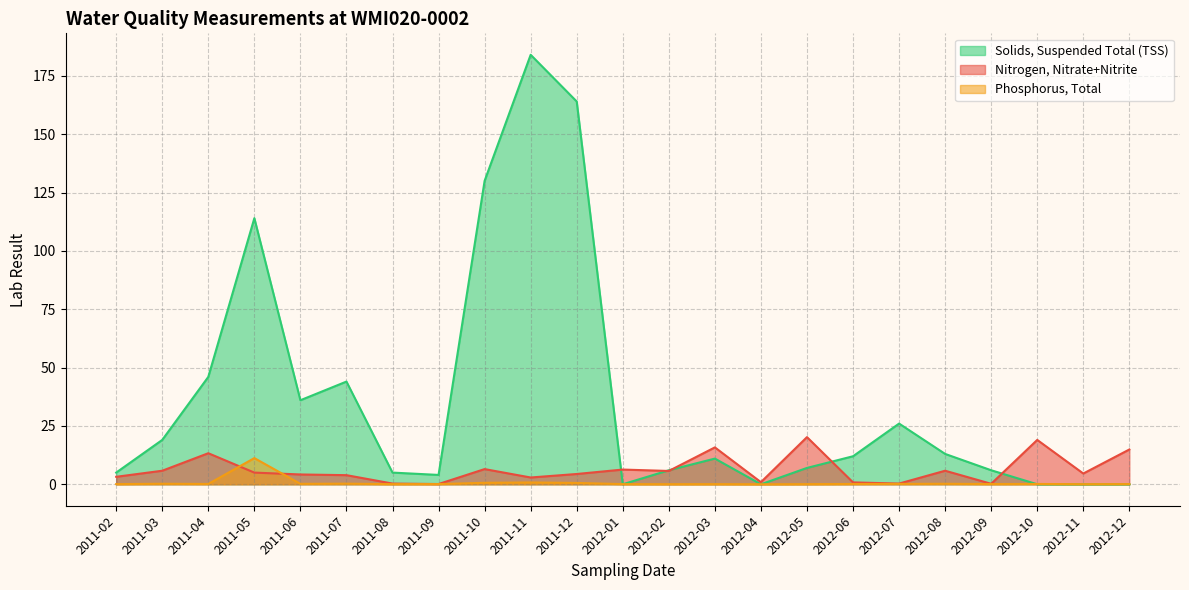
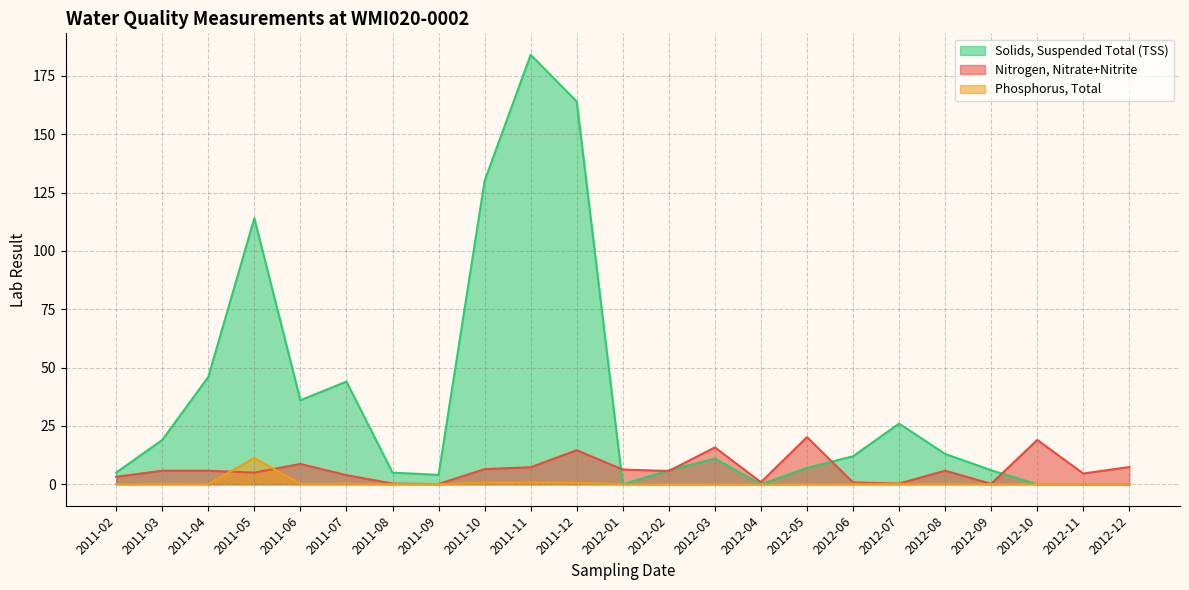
Nitrogen, Nitrate+Nitrite, 2011-04: 13 -> 6
Nitrogen, Nitrate+Nitrite, 2011-06: 4 -> 9
Nitrogen, Nitrate+Nitrite, 2011-11: 3 -> 7
Nitrogen, Nitrate+Nitrite, 2011-12: 4 -> 15
Nitrogen, Nitrate+Nitrite, 2012-12: 15 -> 7
